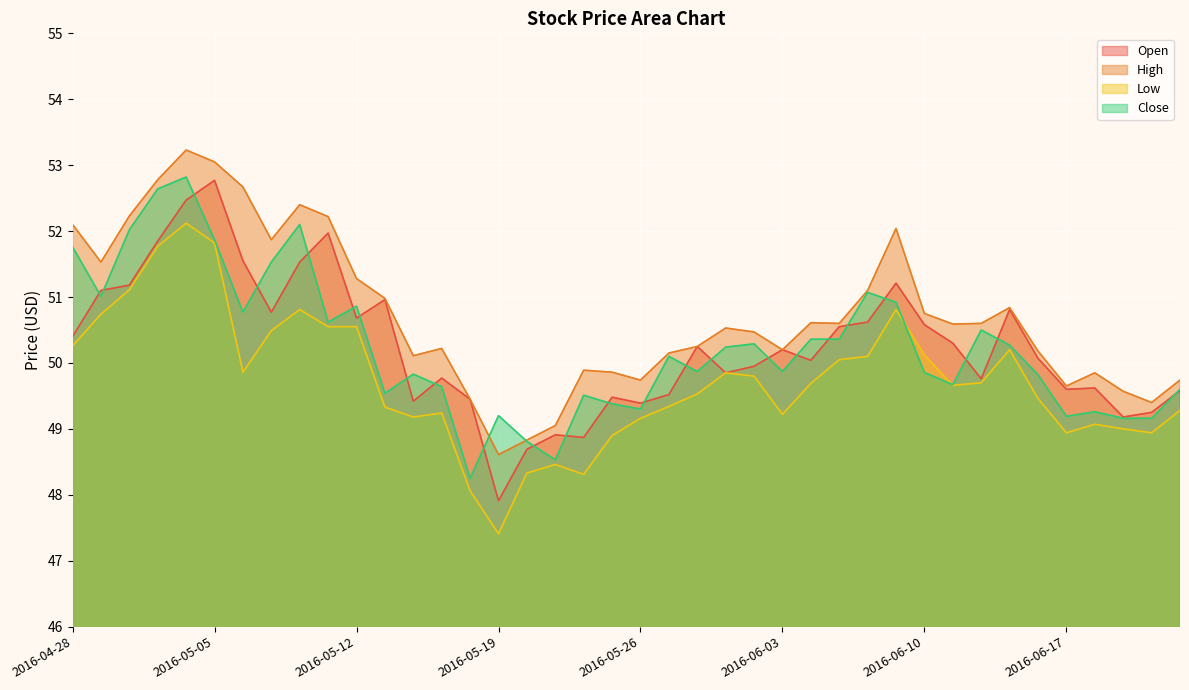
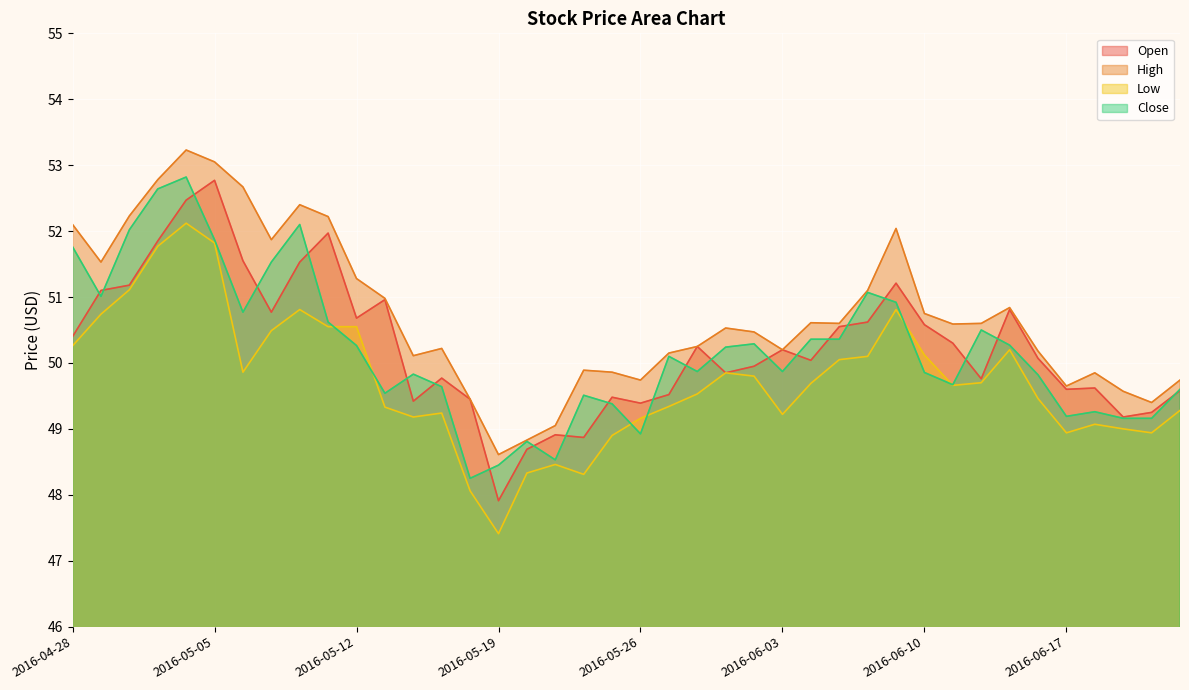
Close, 2016-05-12: 50.9 -> 50.3
Close, 2016-05-19: 49.2 -> 48.5
Close, 2016-05-26: 49.3 -> 48.9
